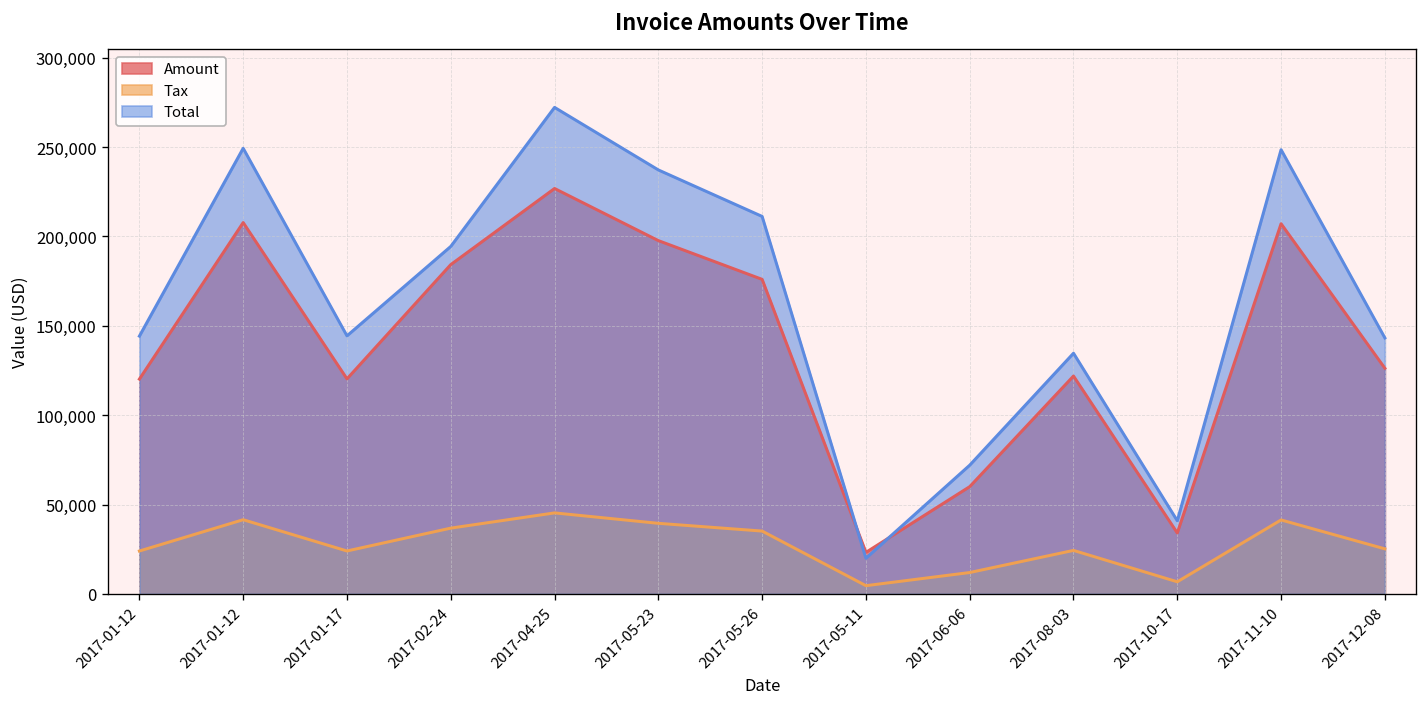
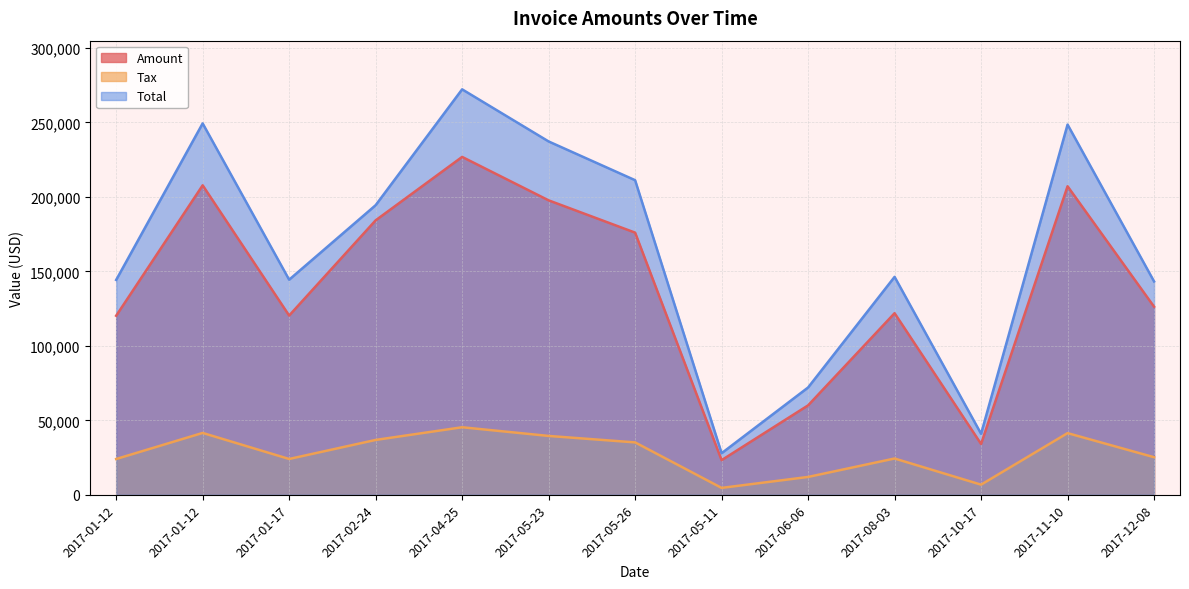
Total, 2017-05-11: 20,000 -> 28,000
Total, 2017-08-03: 135,000 -> 146,000
